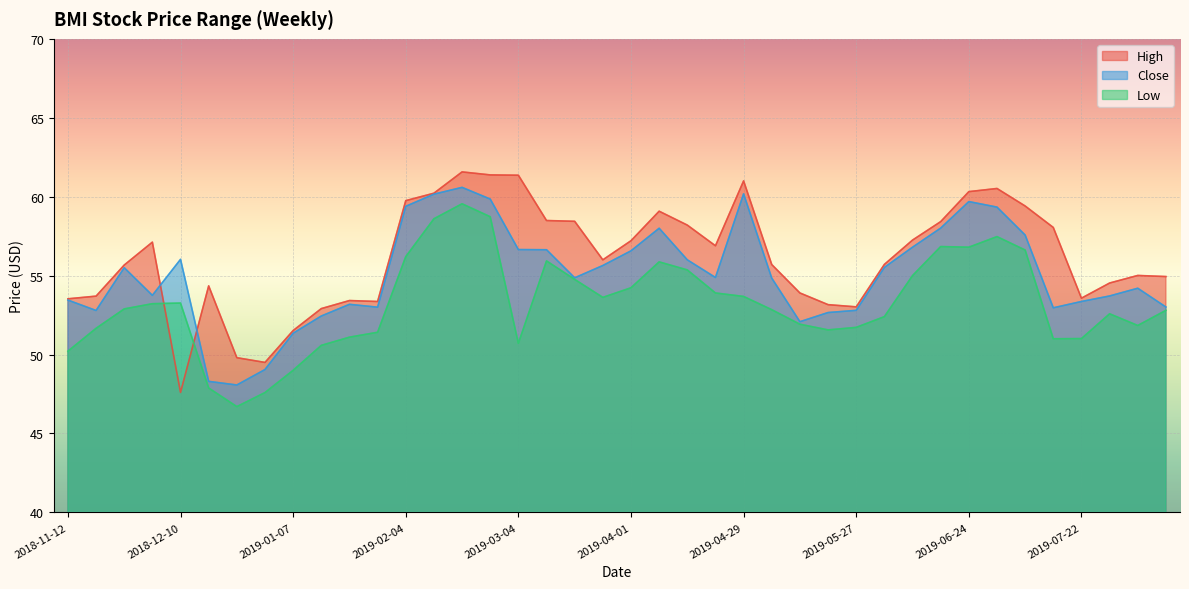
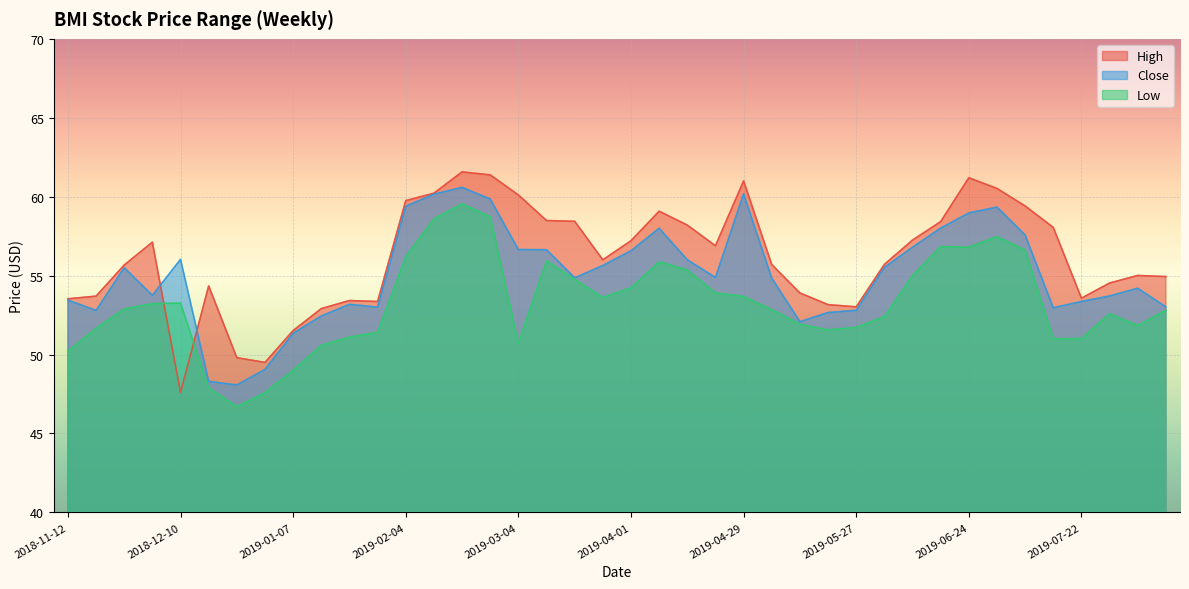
High, 2019-03-04: 61.4 -> 60.1
High, 2019-06-24: 60.3 -> 61.2
Close, 2019-06-24: 59.7 -> 59.0
